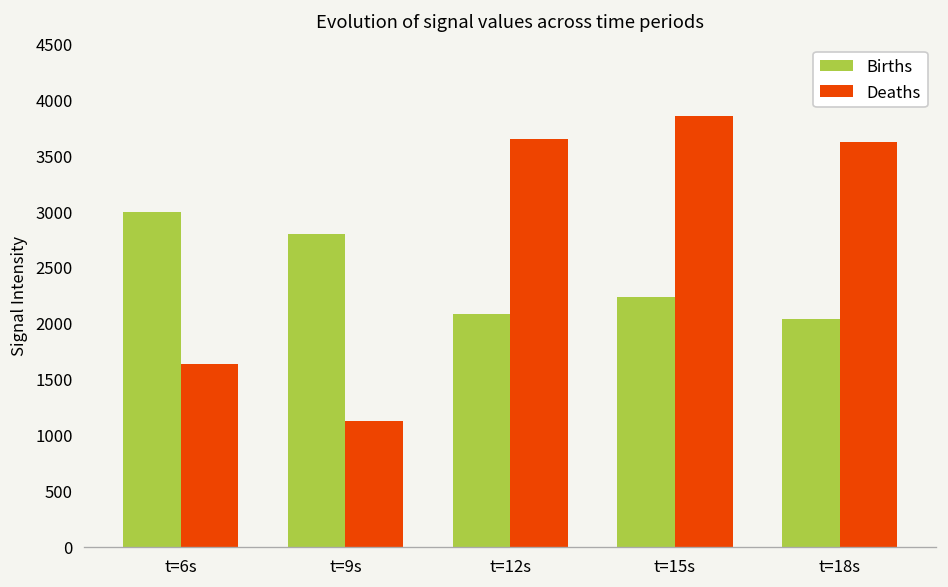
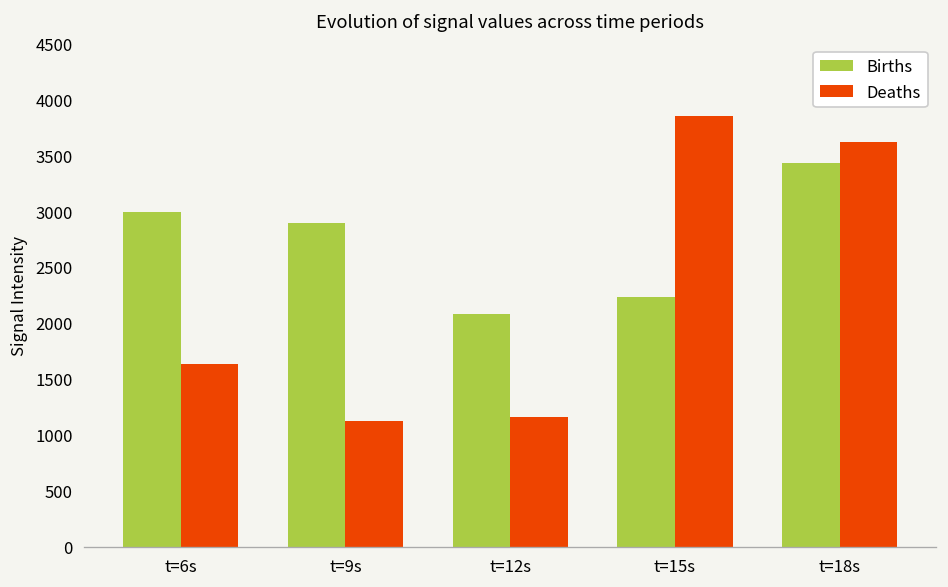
Births, t=9s: 2800 -> 2900
Deaths, t=12s: 3600 -> 1200
Births, t=18s: 2000 -> 3400
